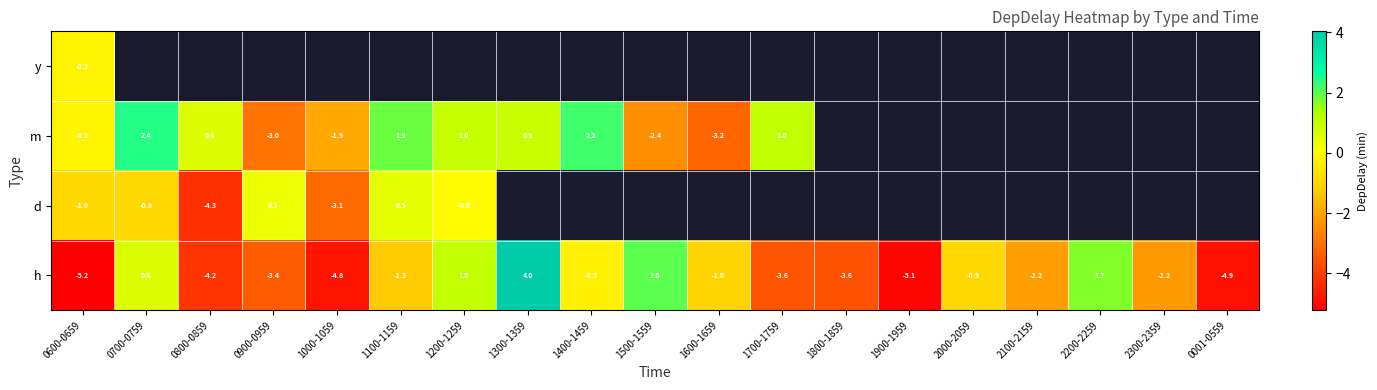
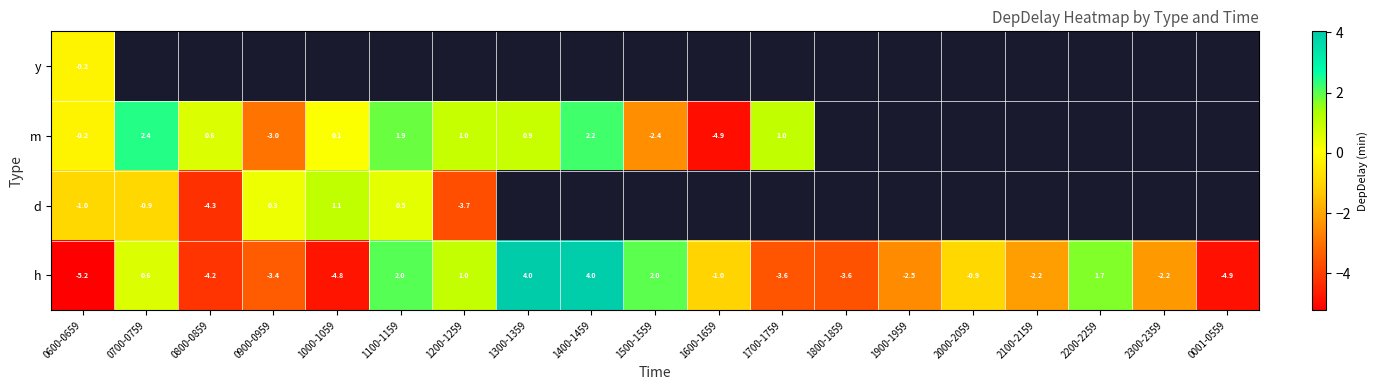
m, 1000-1059: -1.9 -> 0.1
m, 1600-1659: -3.2 -> -4.9
d, 1000-1059: -3.1 -> 1.1
d, 1200-1259: -0.0 -> -3.7
h, 1100-1159: -1.3 -> 2.0
h, 1400-1459: -0.3 -> 4.0
h, 1900-1959: -5.1 -> -2.5
